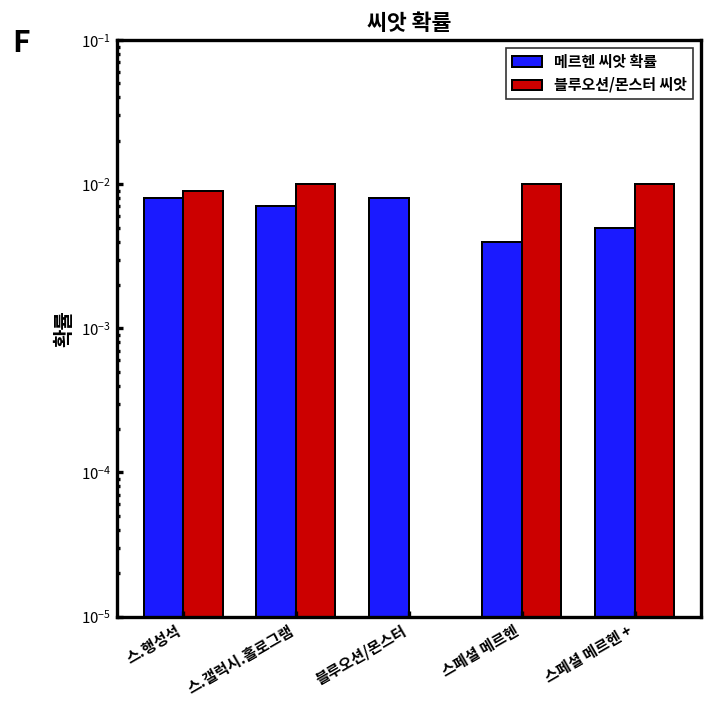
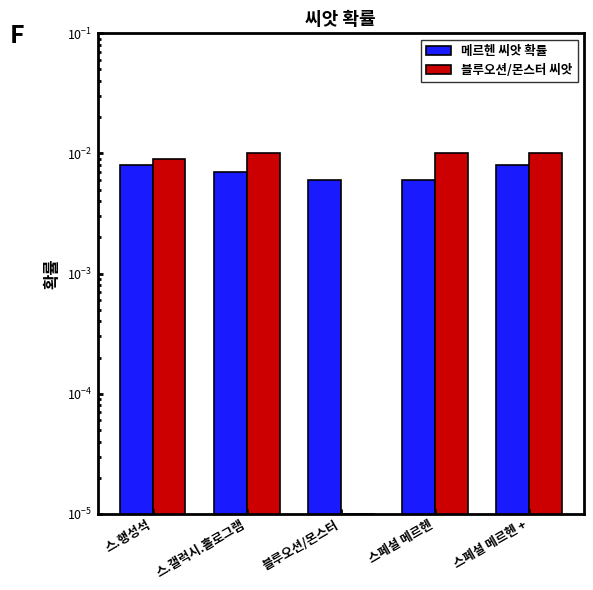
메르헨 씨앗 확률, 블루오션/몬스터: 0.008 -> 0.006
메르헨 씨앗 확률, 스페셜 메르헨: 0.004 -> 0.006
메르헨 씨앗 확률, 스페셜 메르헨 +: 0.005 -> 0.008
